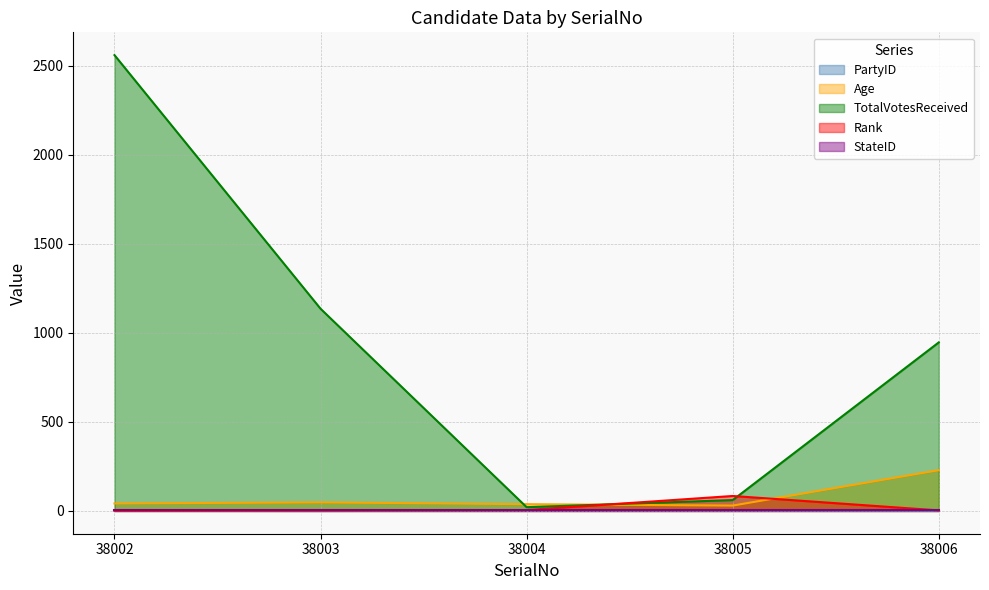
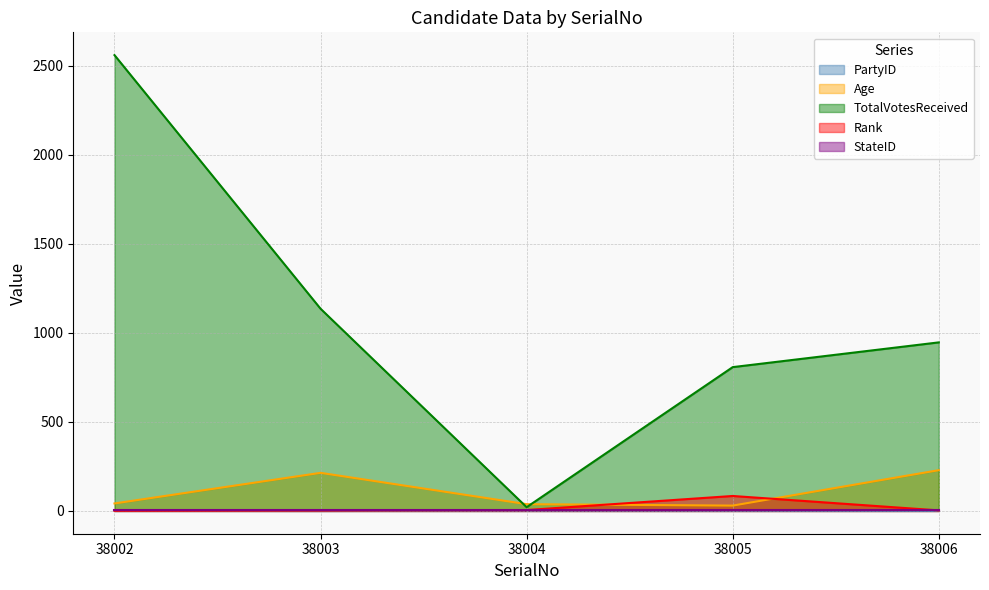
Age, 38003: 50 -> 210
TotalVotesReceived, 38005: 60 -> 810
